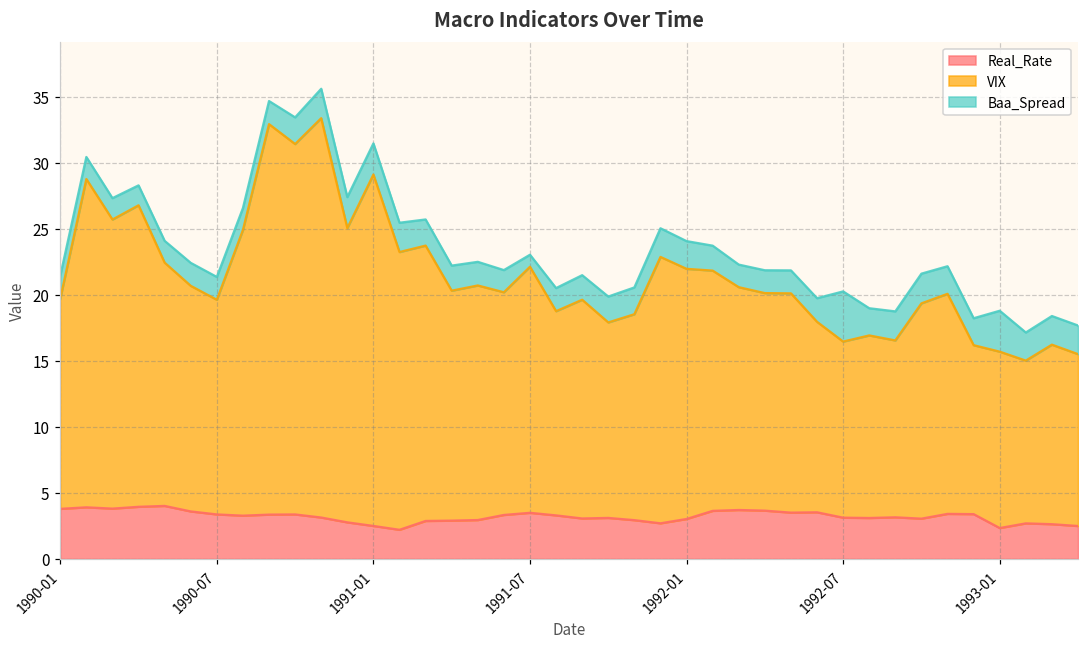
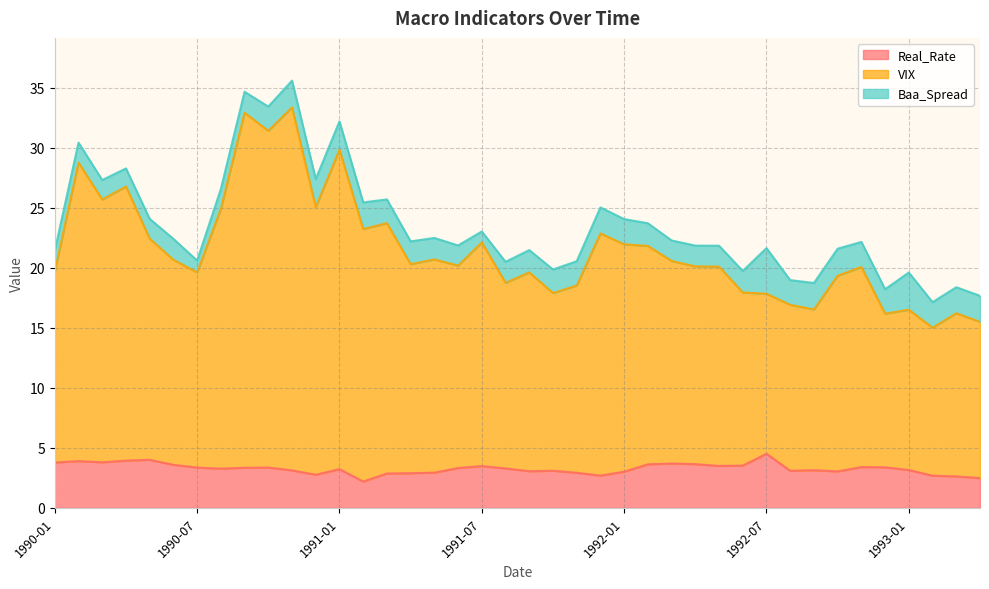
Baa_Spread, 1990-07: 1.7 -> 1.0
Real_Rate, 1991-01: 2.5 -> 3.2
Real_Rate, 1992-07: 3.1 -> 4.5
Real_Rate, 1993-01: 2.3 -> 3.2
